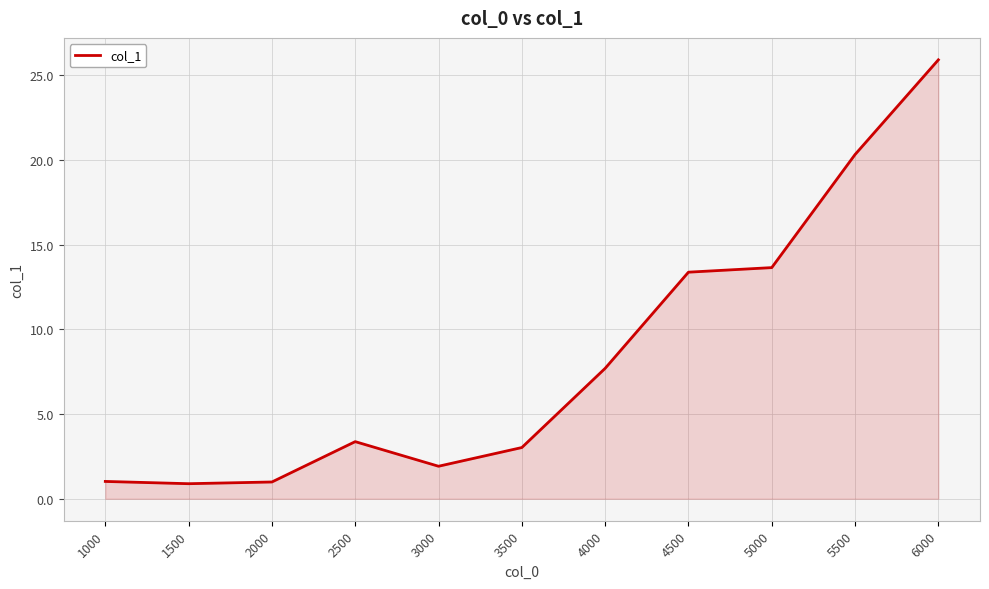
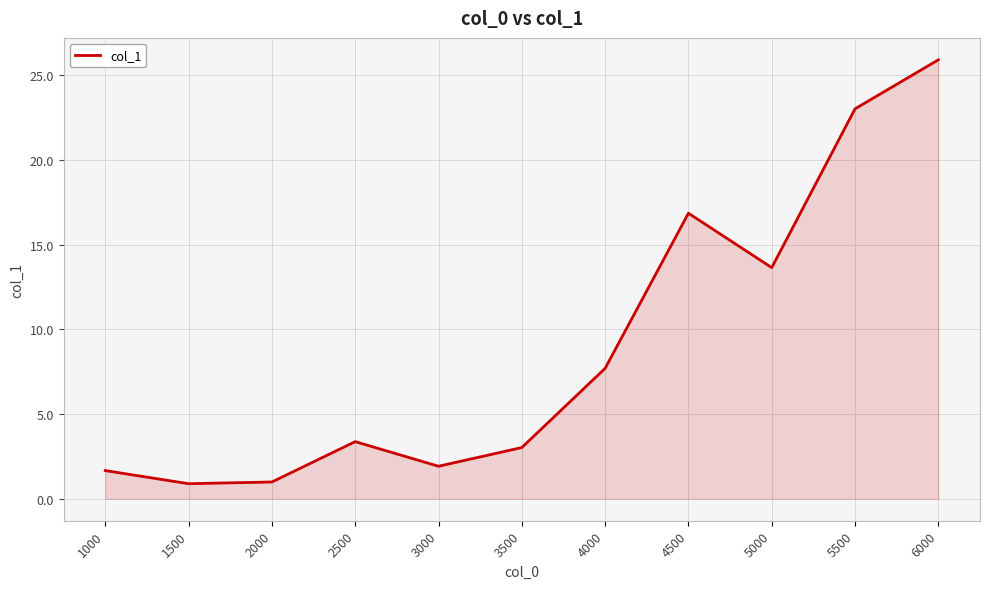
1000: 1.0 -> 1.7
4500: 13.4 -> 16.9
5500: 20.3 -> 23.0
